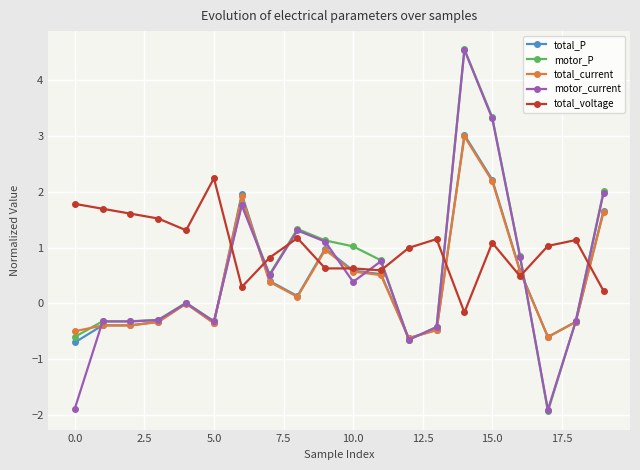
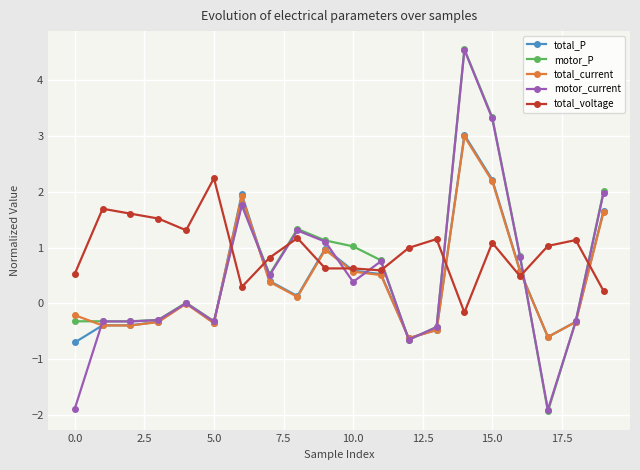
motor_P, 0.0: -0.6 -> -0.3
total_current, 0.0: -0.5 -> -0.2
total_voltage, 0.0: 1.8 -> 0.5
